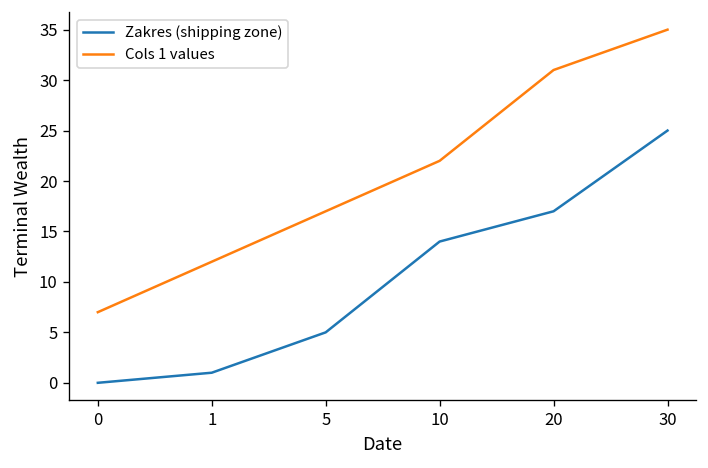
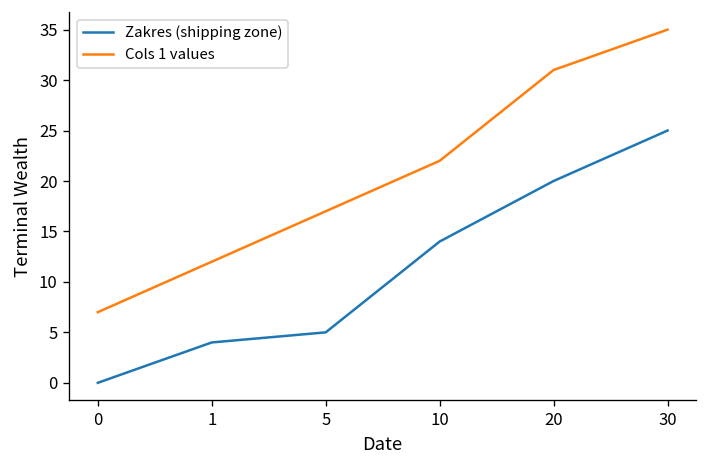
Zakres (shipping zone), 1: 1 -> 4
Zakres (shipping zone), 20: 17 -> 20
